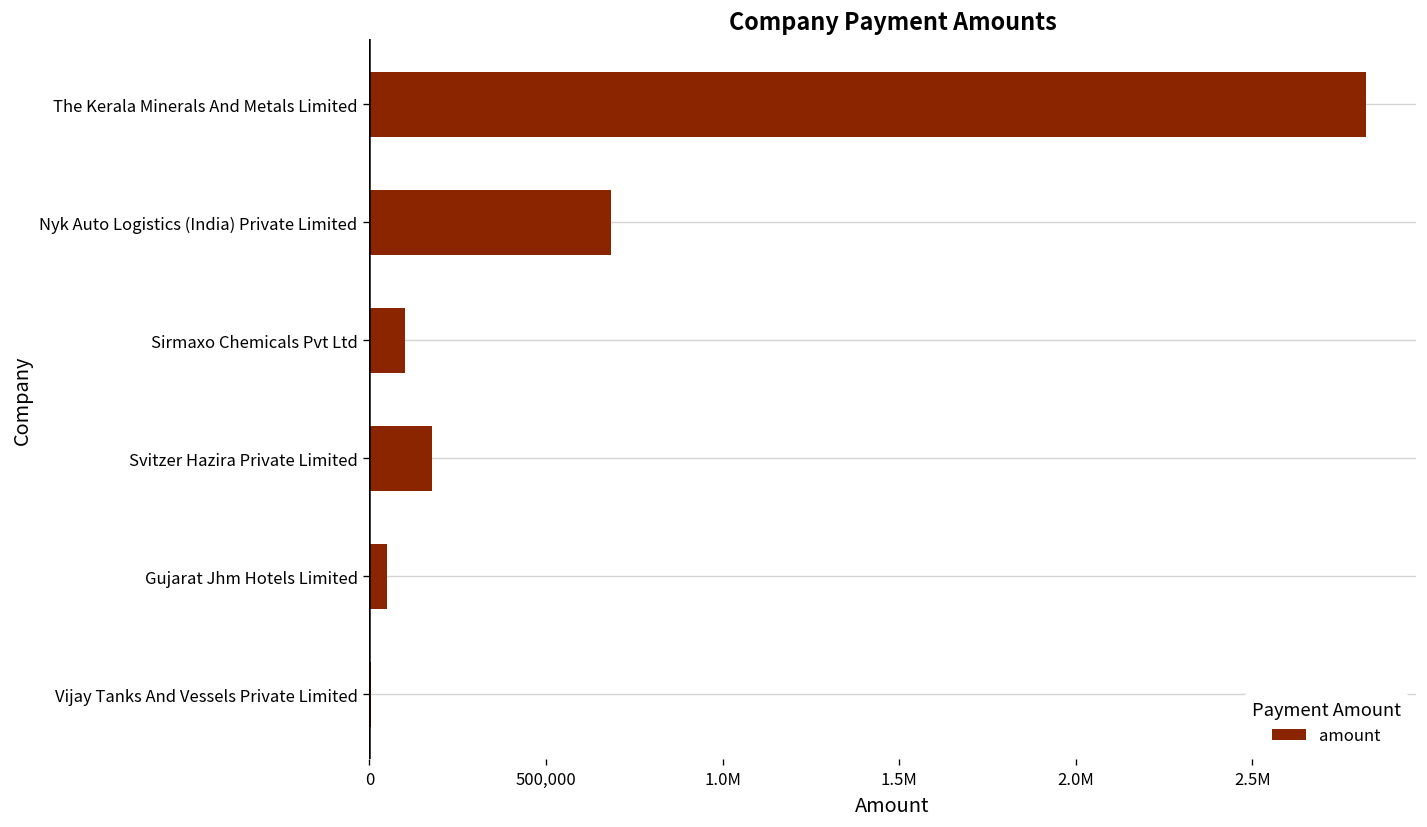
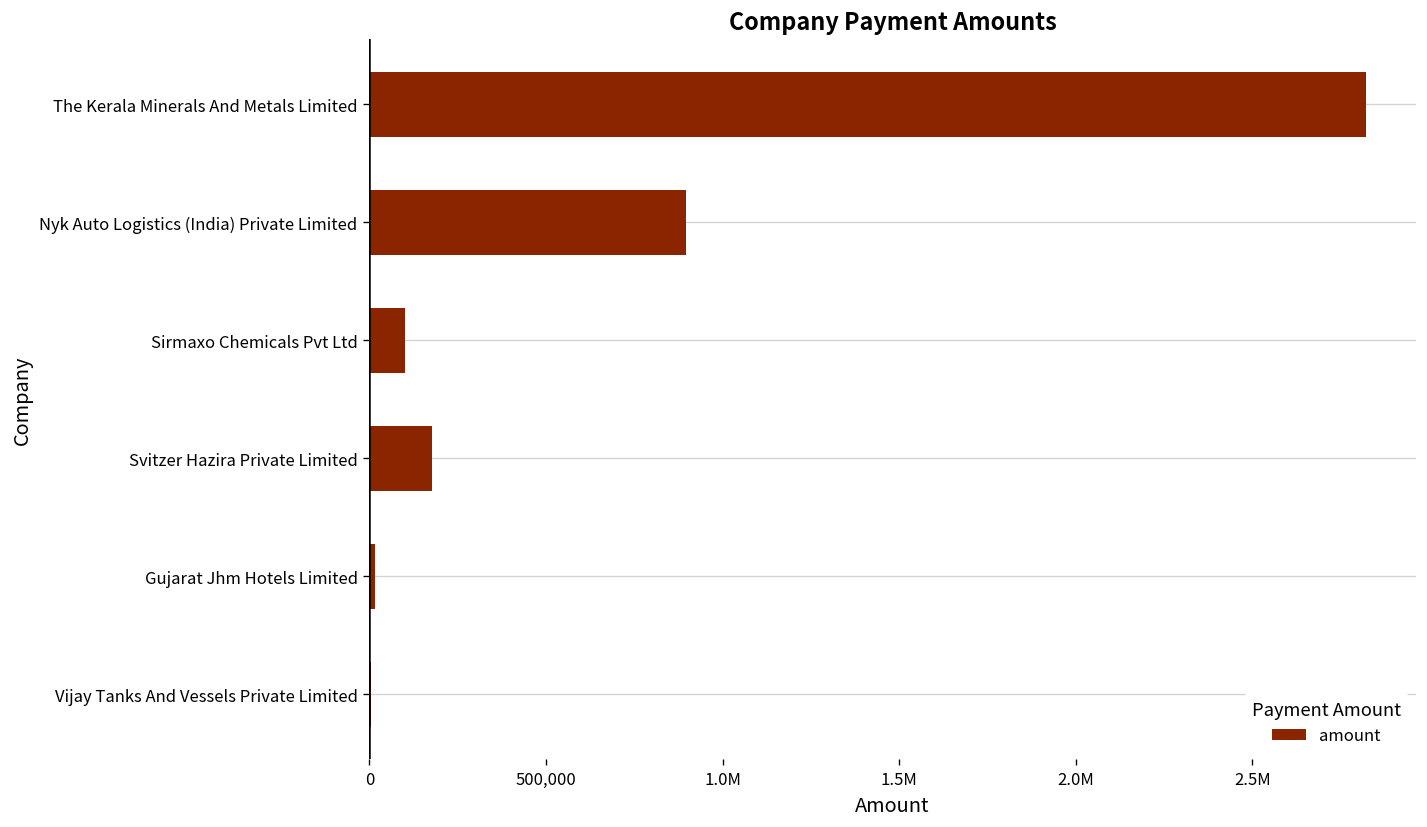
Nyk Auto Logistics (India) Private Limited: 690,000 -> 900,000
Gujarat Jhm Hotels Limited: 50,000 -> 10,000
